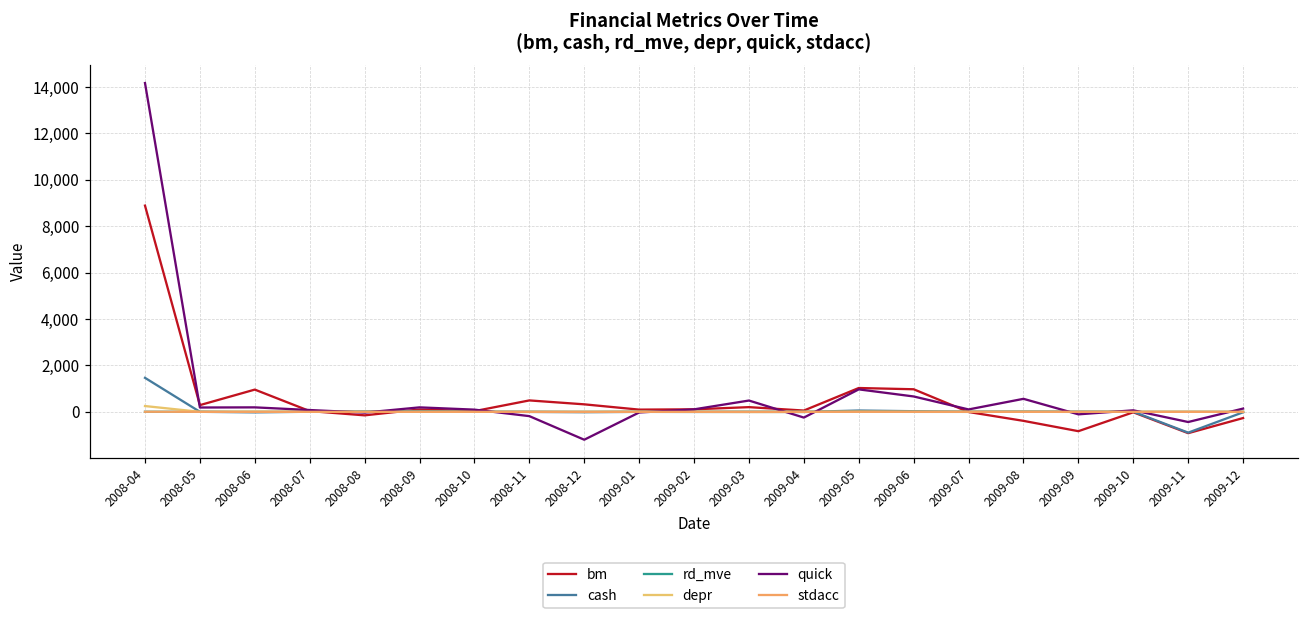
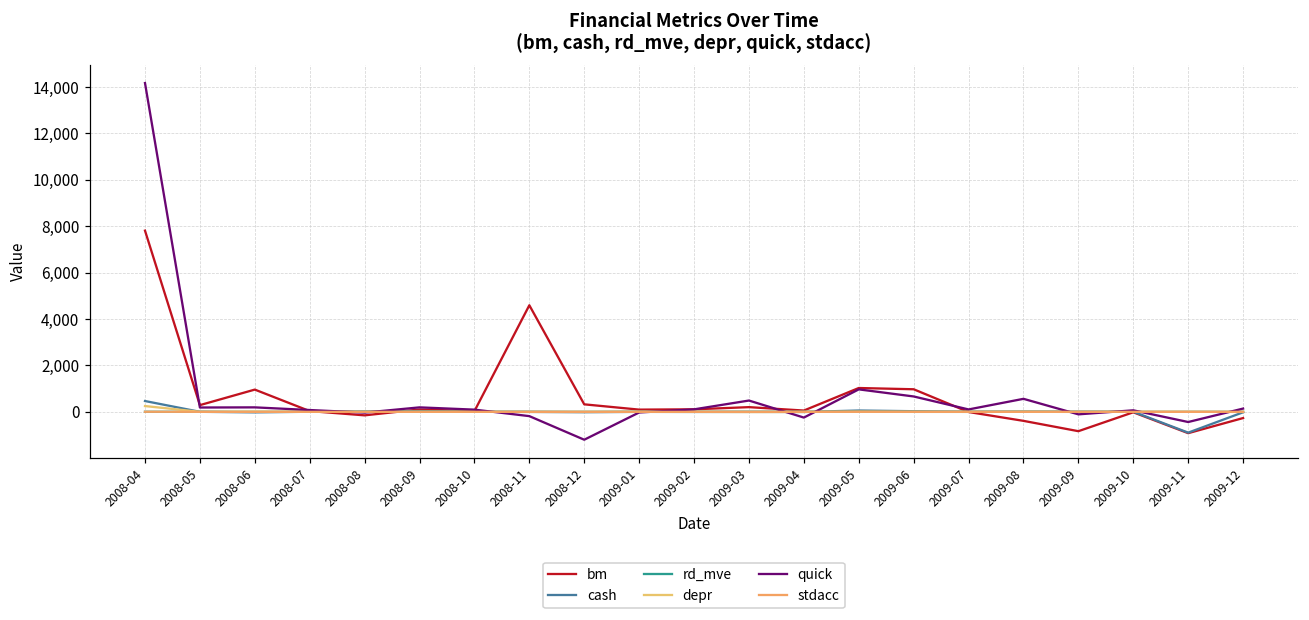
bm, 2008-04: 8,900 -> 7,800
cash, 2008-04: 1,500 -> 500
bm, 2008-11: 500 -> 4,600
